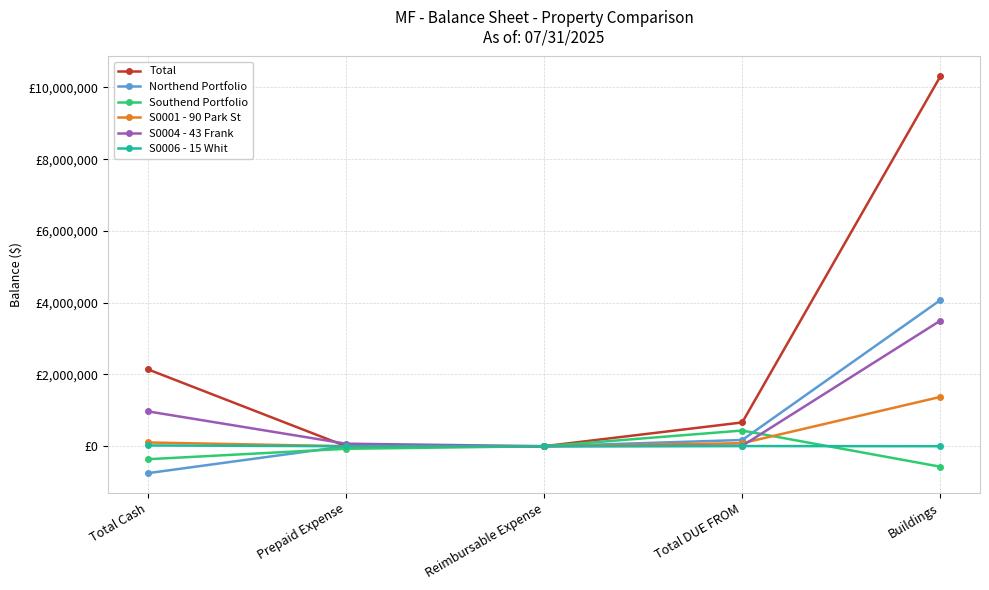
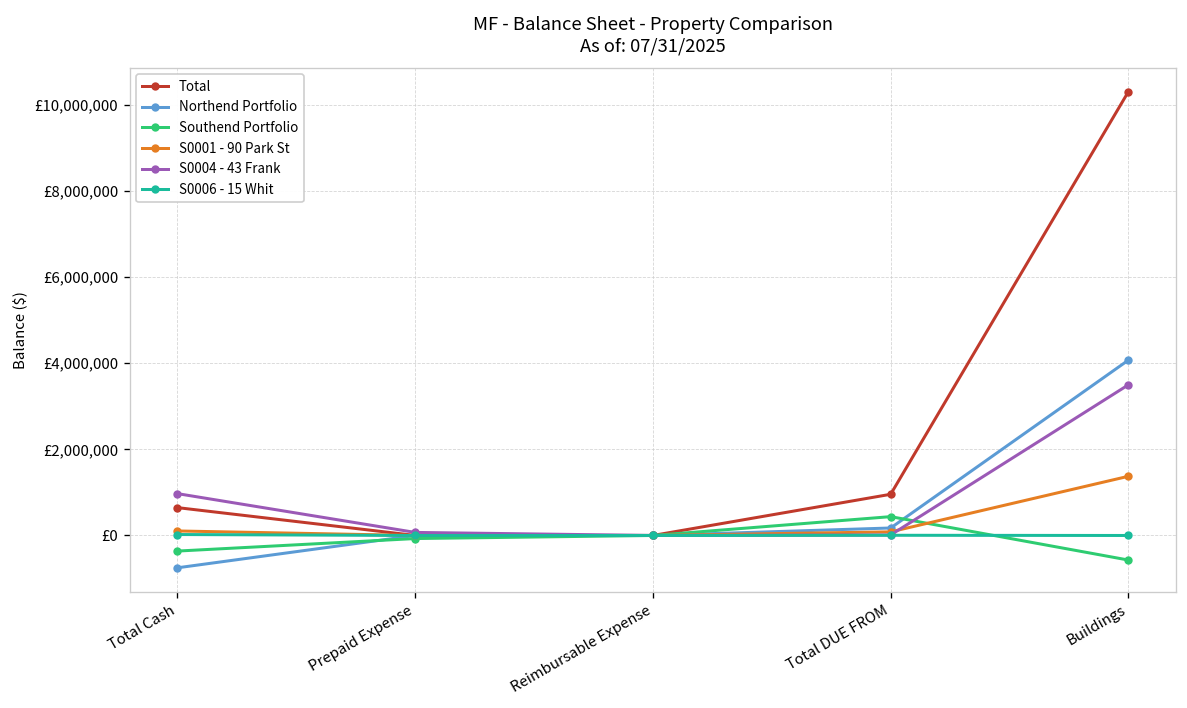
Total, Total Cash: £2,100,000 -> £600,000
Total, Total DUE FROM: £700,000 -> £1,000,000
